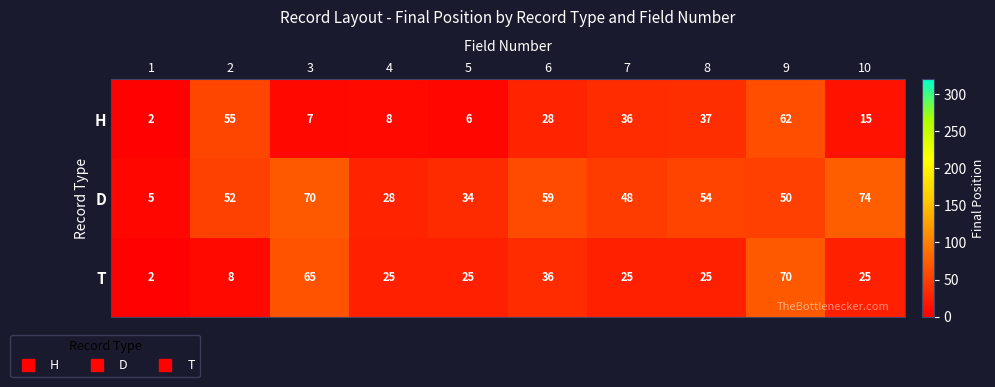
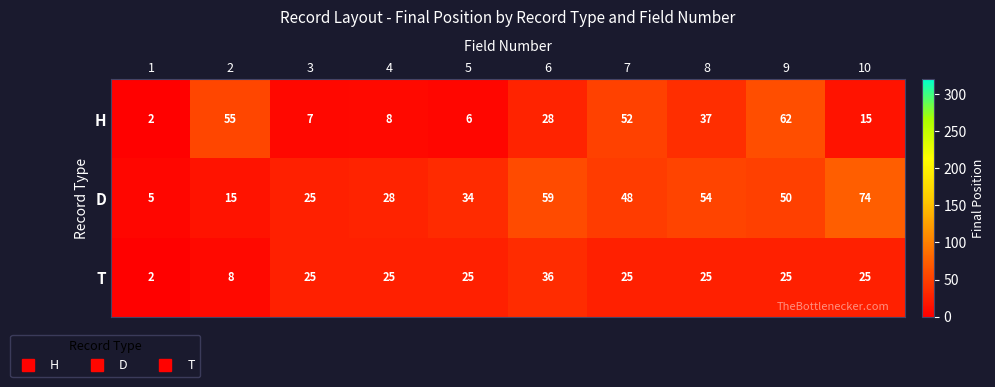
H, 7: 36 -> 52
D, 2: 52 -> 15
D, 3: 70 -> 25
T, 3: 65 -> 25
T, 9: 70 -> 25
